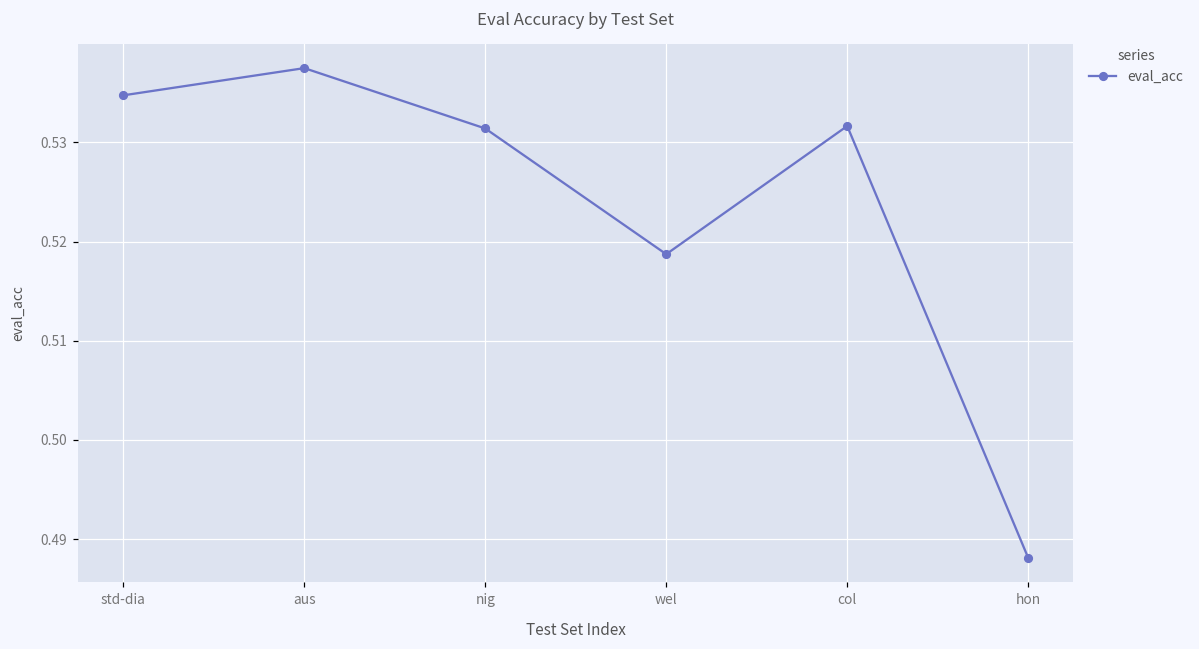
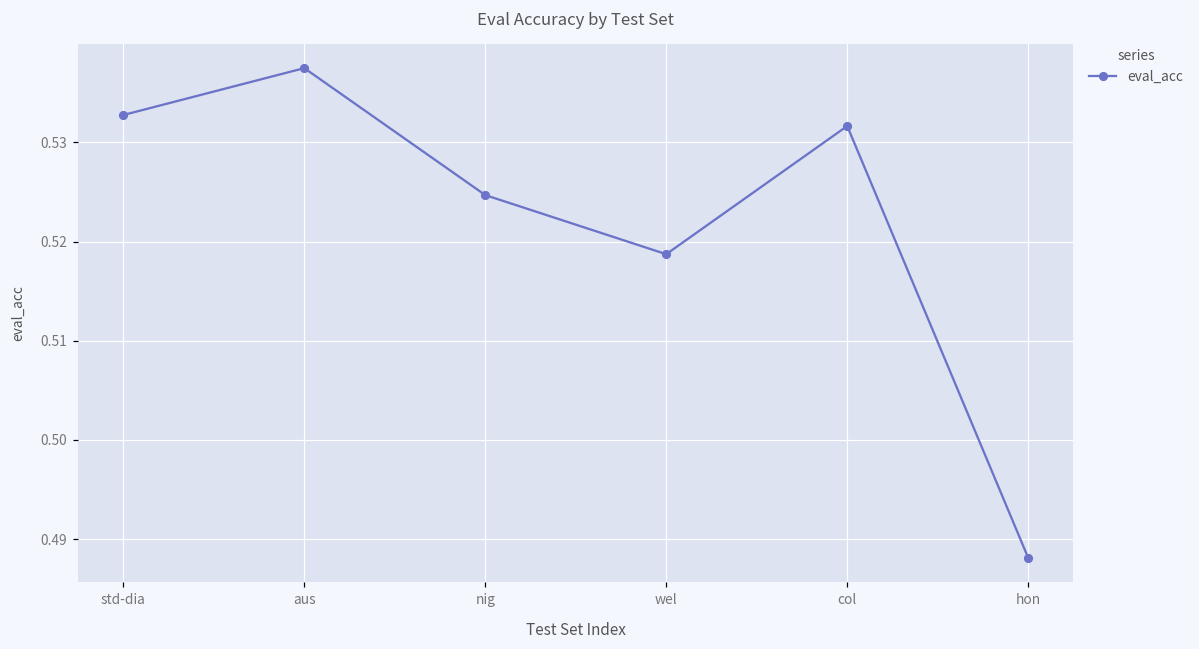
std-dia: 0.535 -> 0.533
nig: 0.531 -> 0.525
